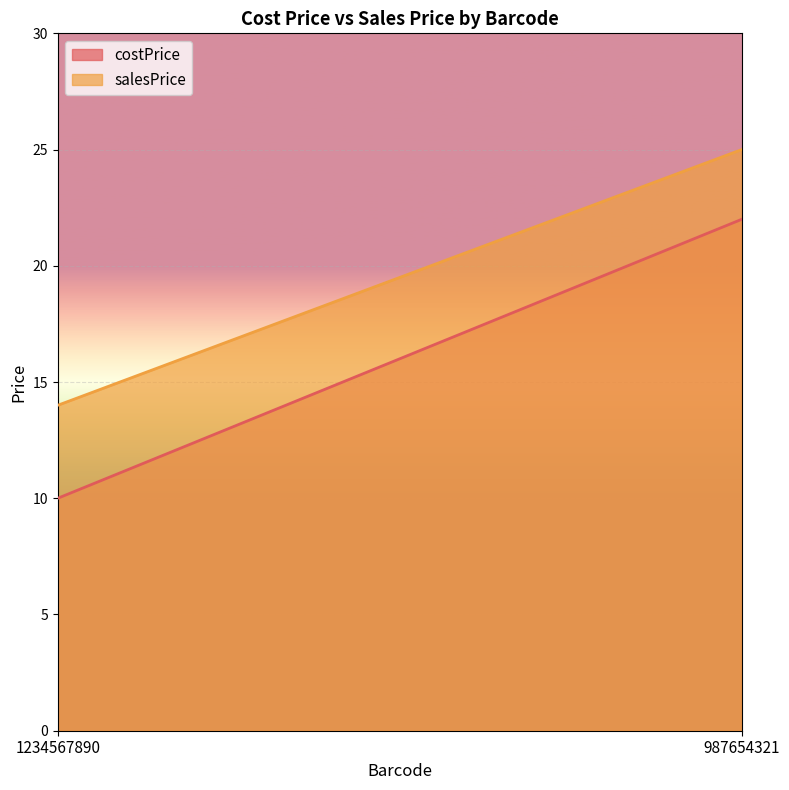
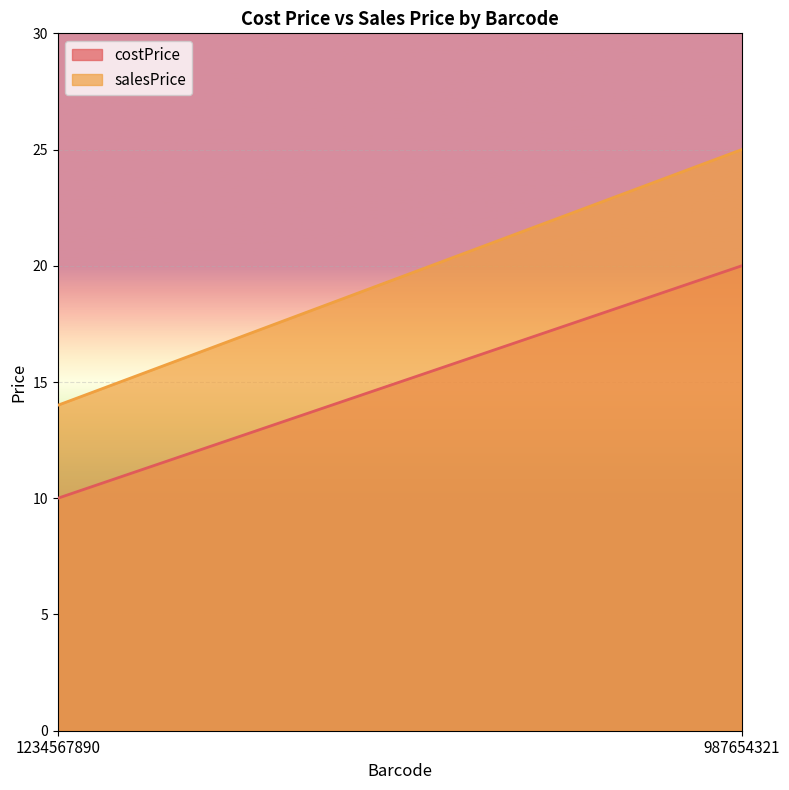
costPrice, 987654321: 22 -> 20
